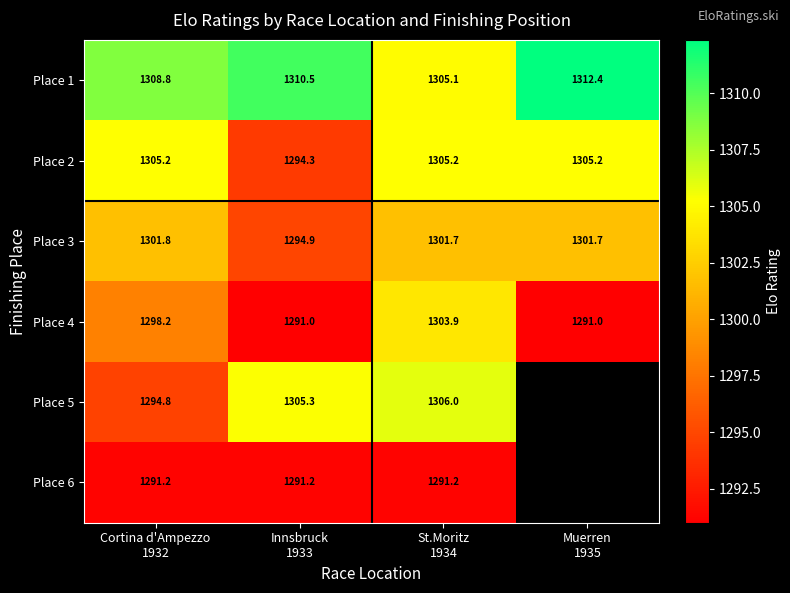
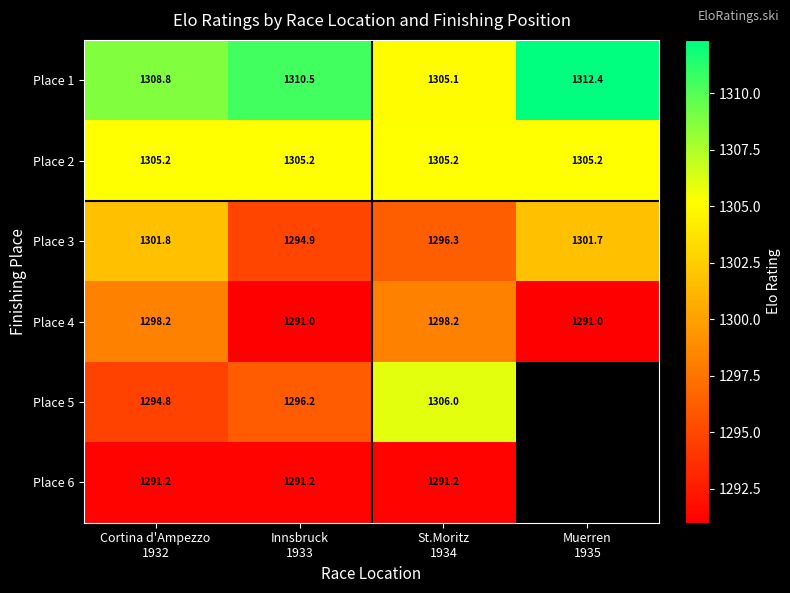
Place 2, Innsbruck 1933: 1294.3 -> 1305.2
Place 3, St.Moritz 1934: 1301.7 -> 1296.3
Place 4, St.Moritz 1934: 1303.9 -> 1298.2
Place 5, Innsbruck 1933: 1305.3 -> 1296.2
